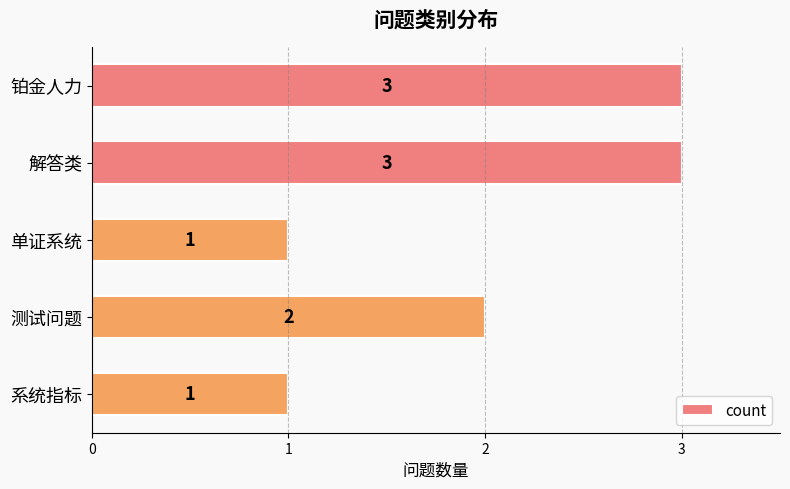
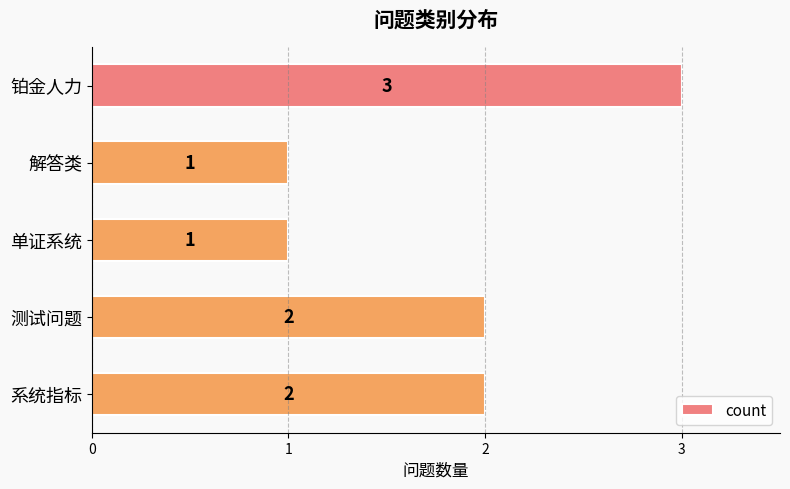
解答类: 3 -> 1
系统指标: 1 -> 2
